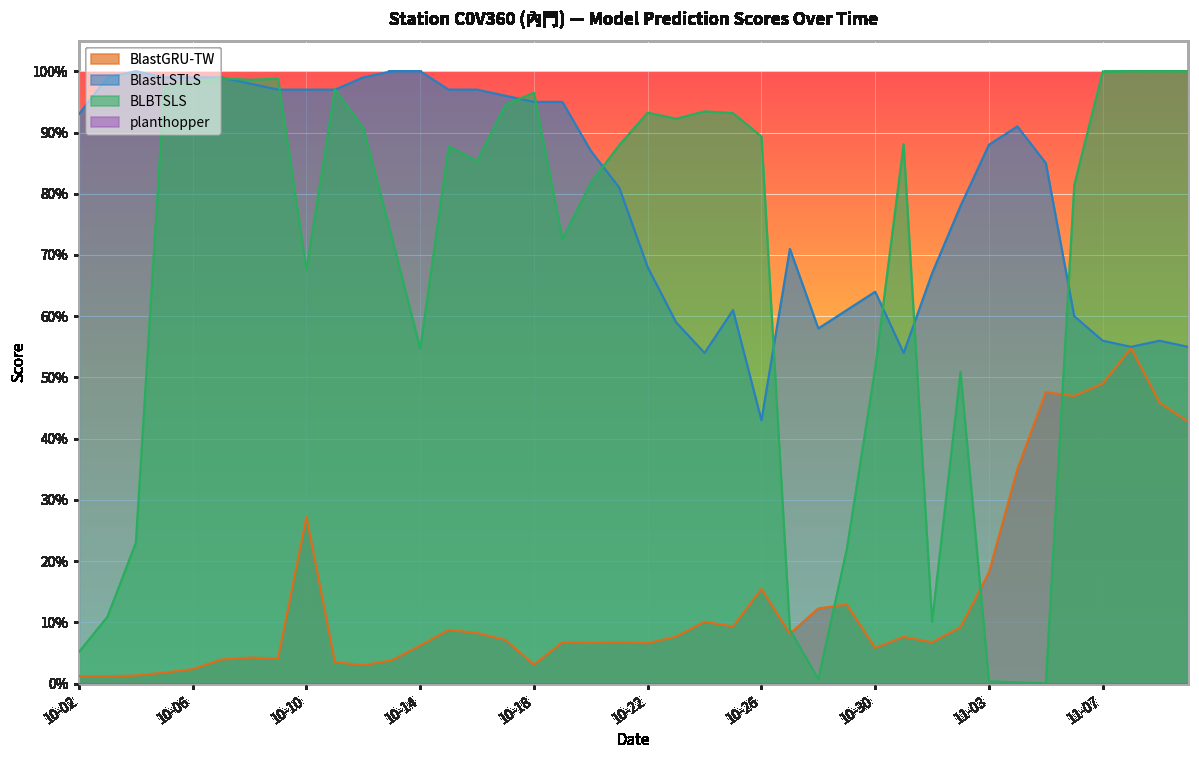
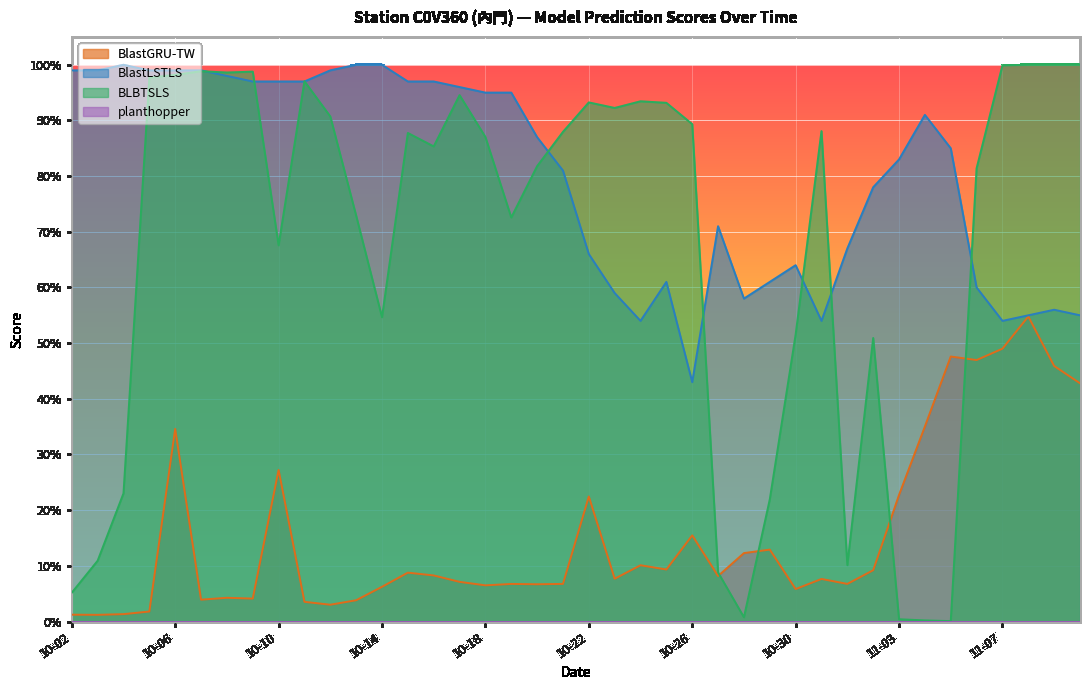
BlastLSTLS, 10-02: 93% -> 99%
BlastGRU-TW, 10-06: 2% -> 35%
BlastGRU-TW, 10-18: 3% -> 6%
BLBTSLS, 10-18: 96% -> 87%
BlastGRU-TW, 10-22: 7% -> 22%
BlastLSTLS, 10-22: 68% -> 66%
BlastGRU-TW, 11-03: 18% -> 23%
BlastLSTLS, 11-03: 88% -> 83%
BlastLSTLS, 11-07: 56% -> 54%
